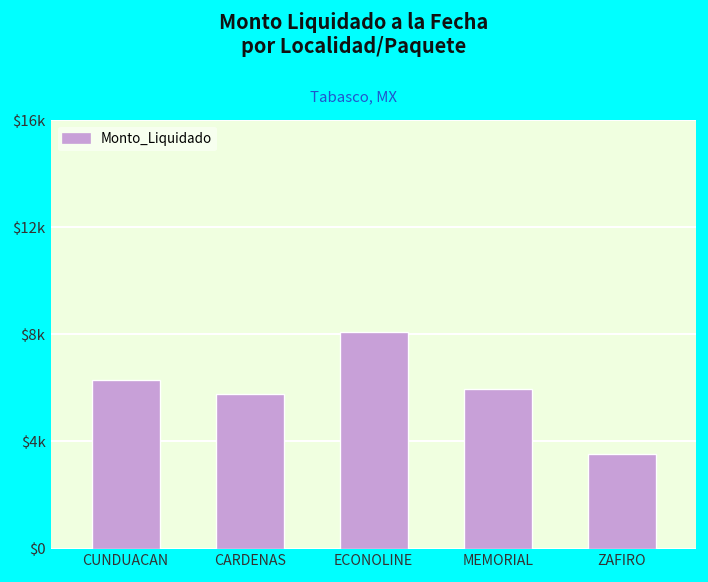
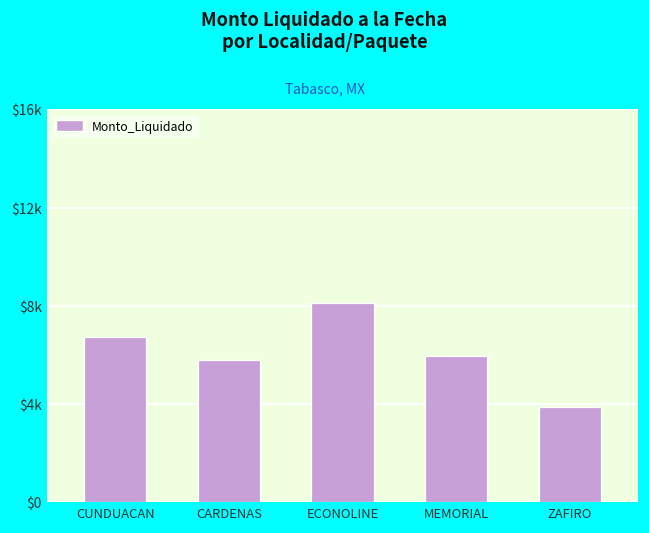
CUNDUACAN: $6300 -> $6700
ZAFIRO: $3500 -> $3900
